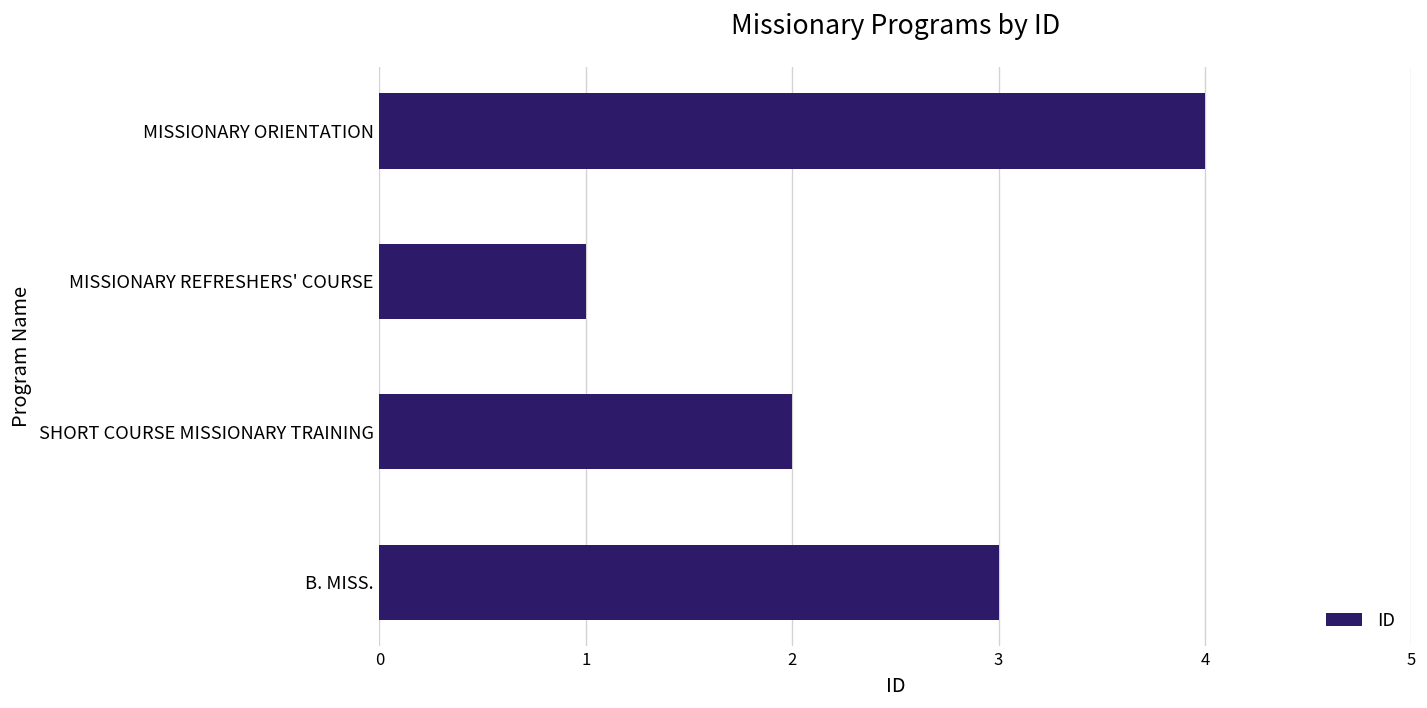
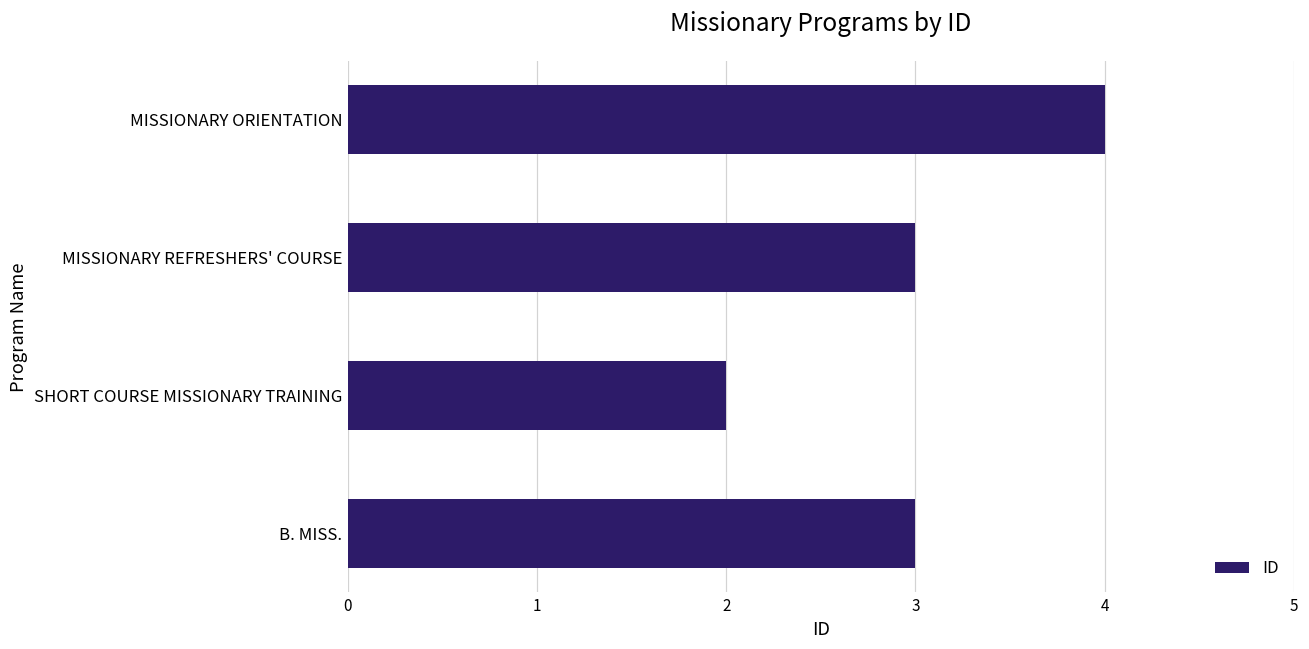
MISSIONARY REFRESHERS' COURSE: 1 -> 3
